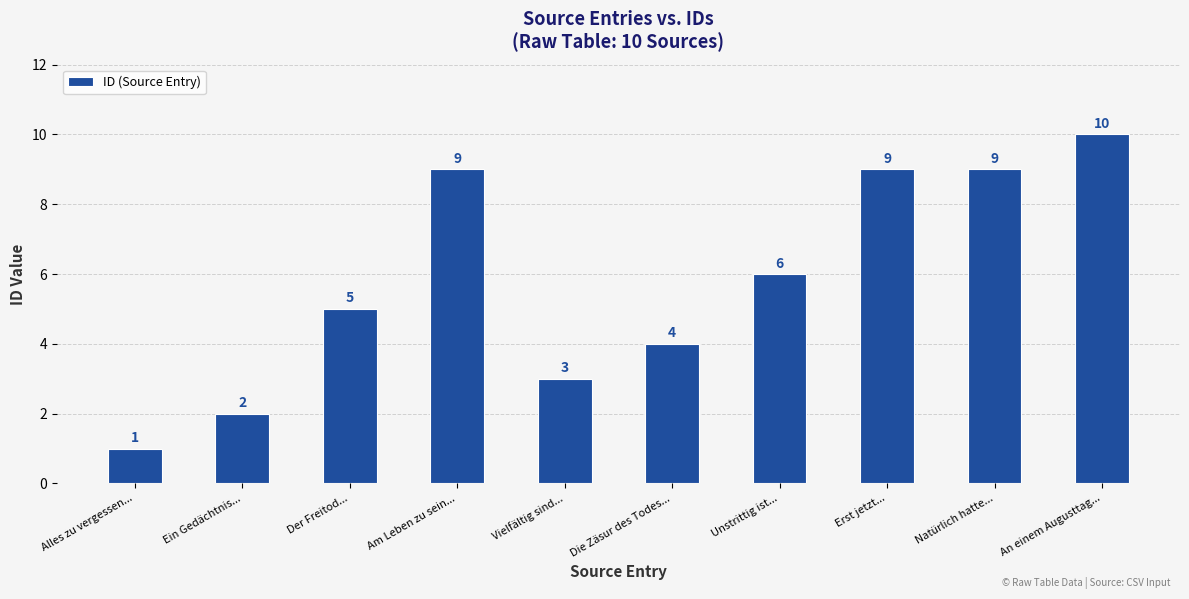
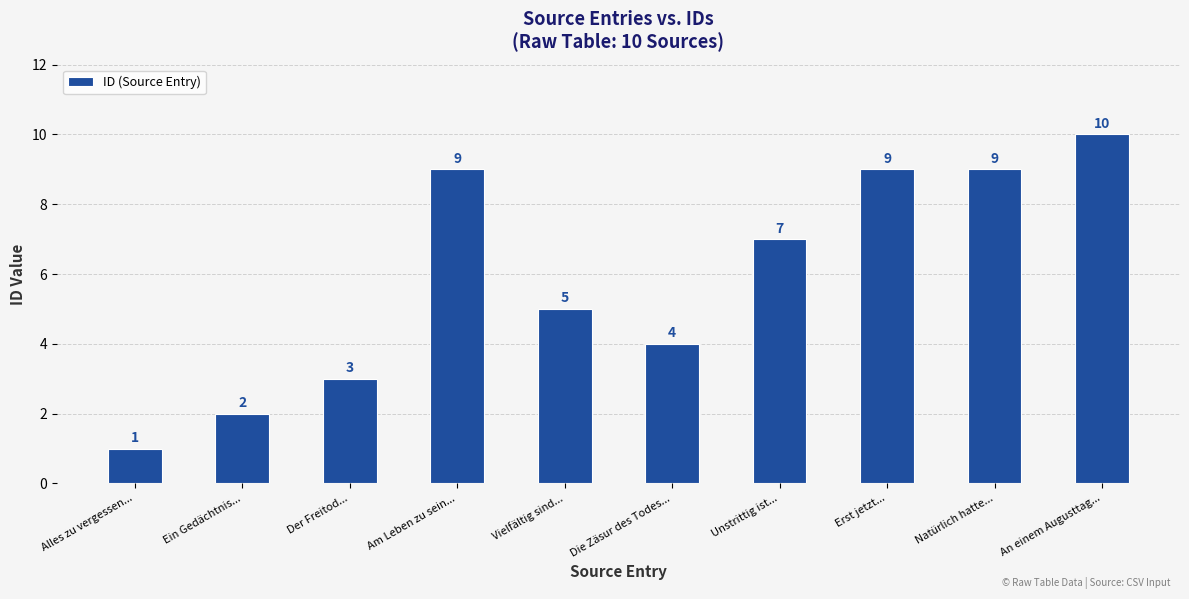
Der Freitod...: 5 -> 3
Vielfältig sind...: 3 -> 5
Unstrittig ist...: 6 -> 7
